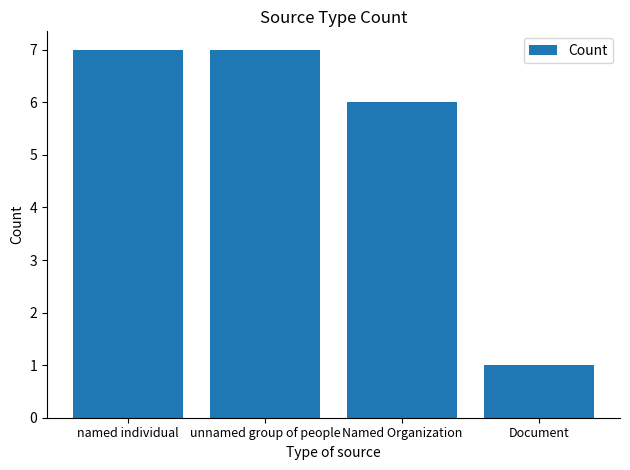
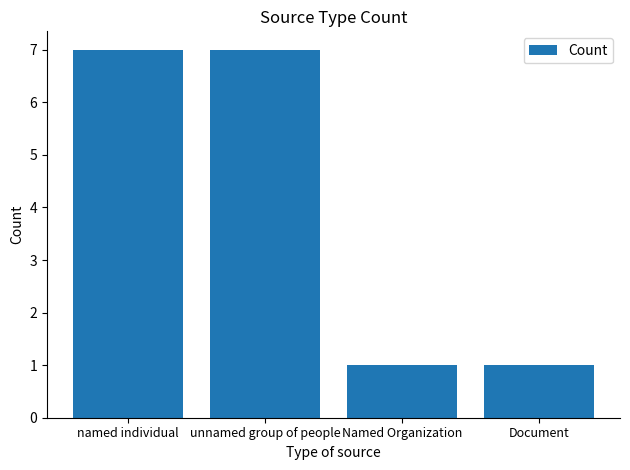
Named Organization: 6 -> 1
